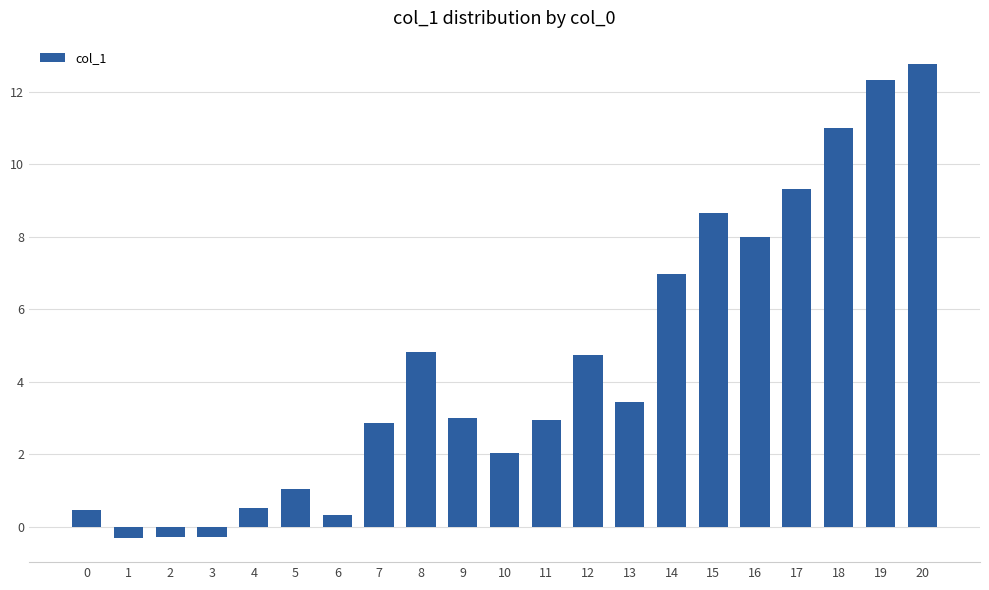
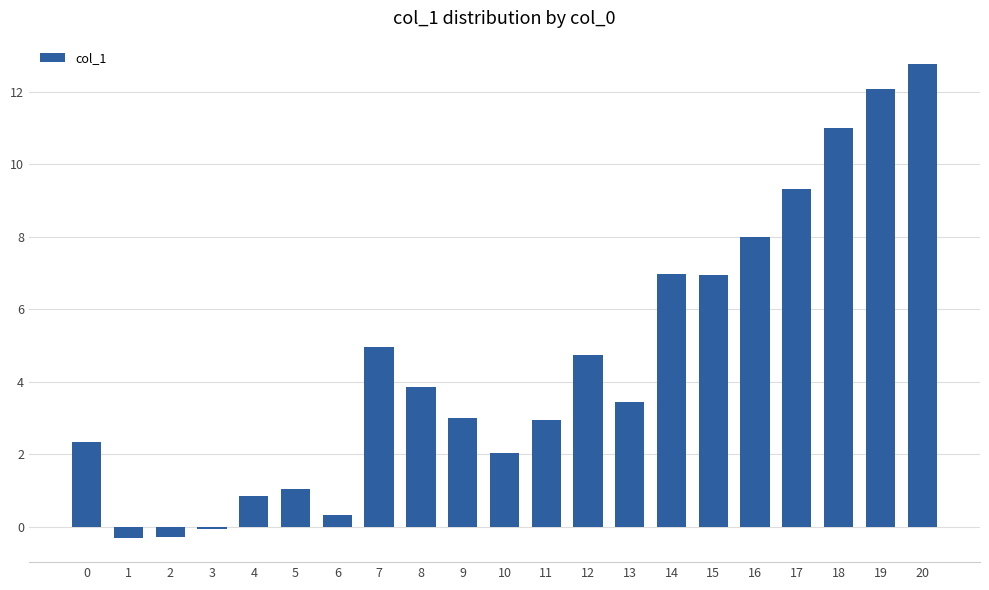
0: 0.5 -> 2.3
3: -0.3 -> -0.1
4: 0.5 -> 0.8
7: 2.9 -> 5.0
8: 4.8 -> 3.8
15: 8.6 -> 6.9
19: 12.3 -> 12.1
